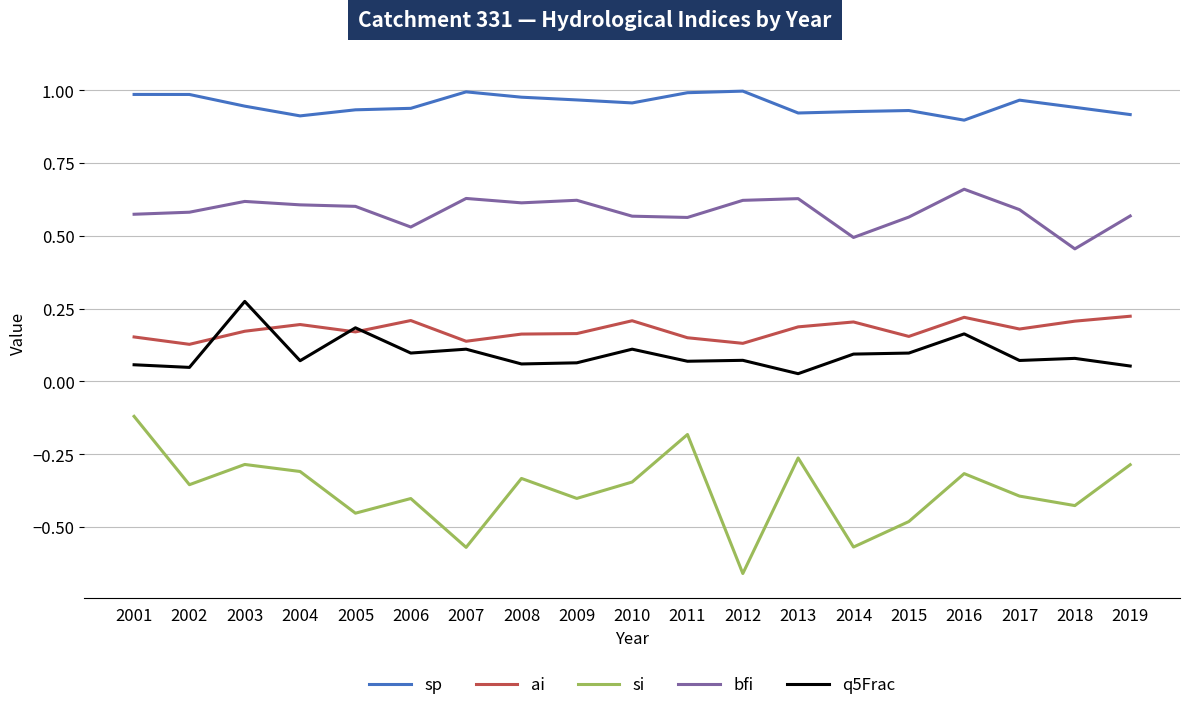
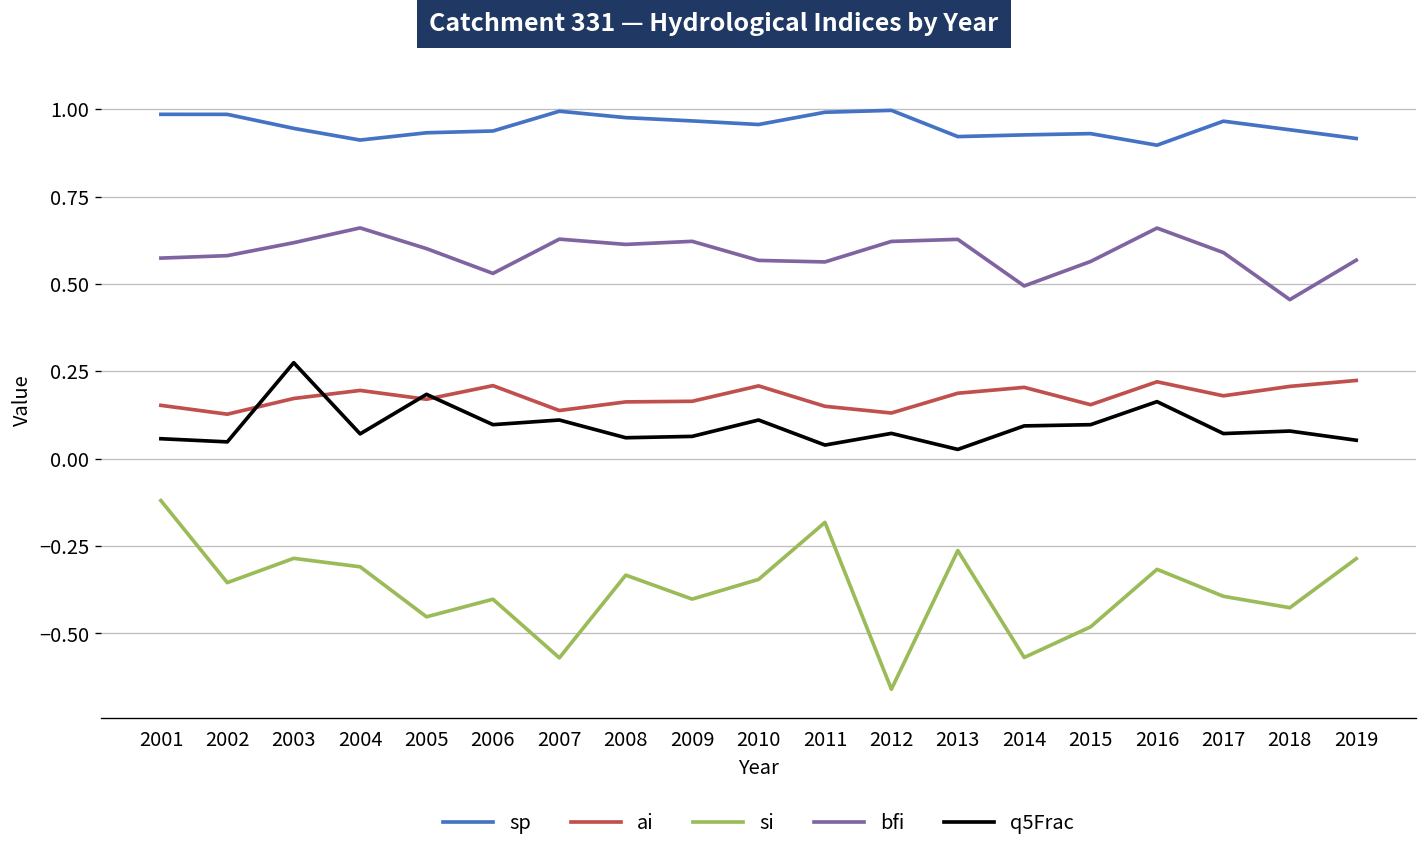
bfi, 2004: 0.61 -> 0.66
q5Frac, 2011: 0.07 -> 0.04
